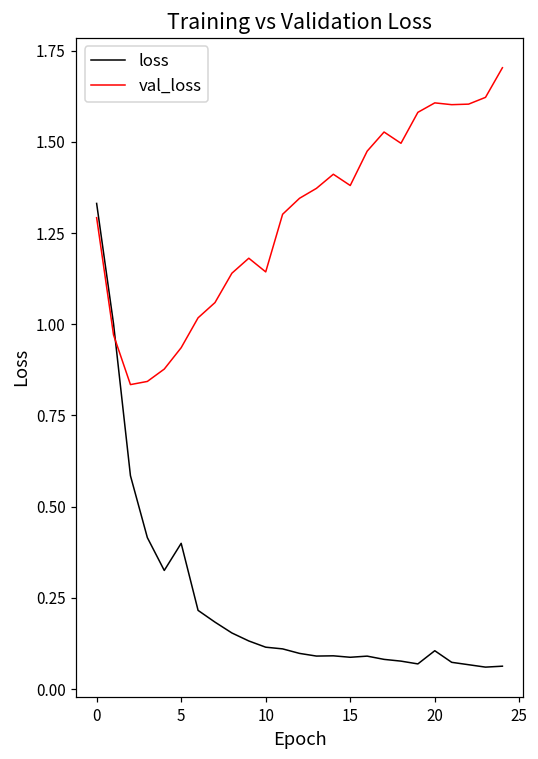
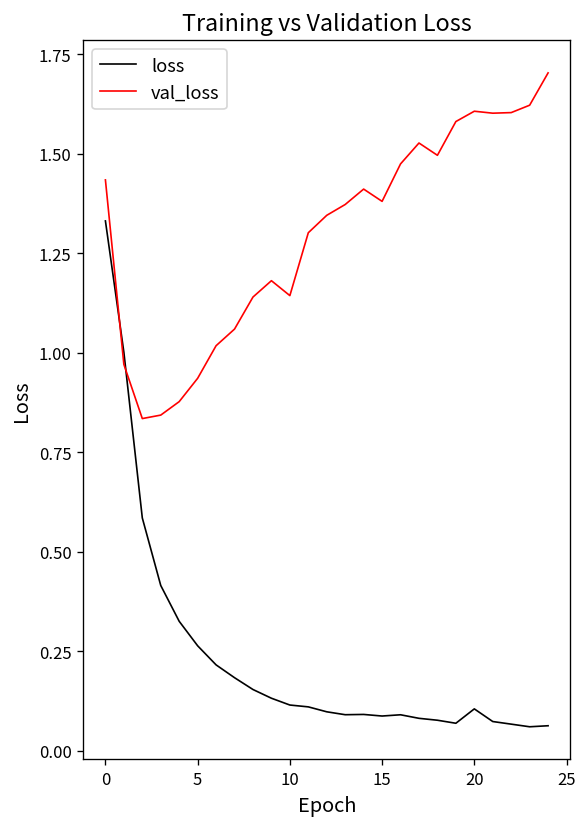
val_loss, 0: 1.29 -> 1.43
loss, 5: 0.40 -> 0.26
